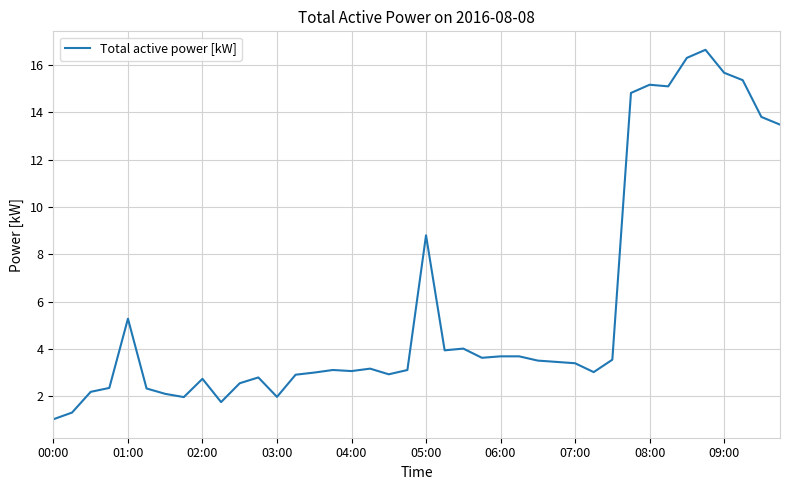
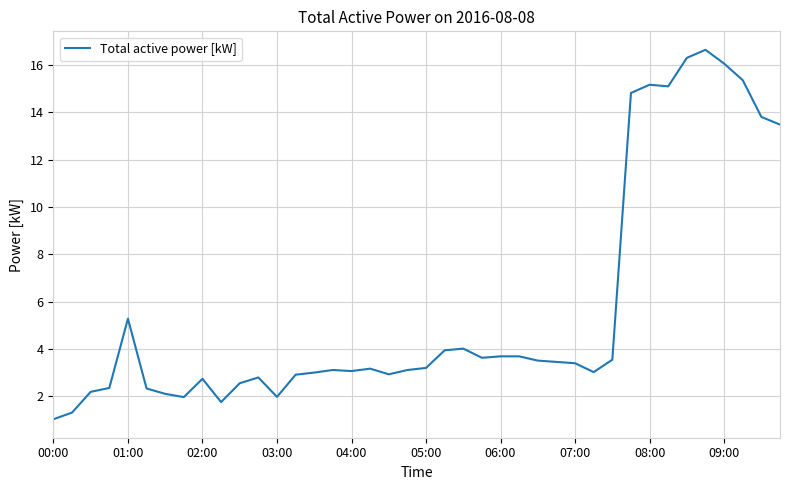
05:00: 8.8 -> 3.2
09:00: 15.7 -> 16.1
